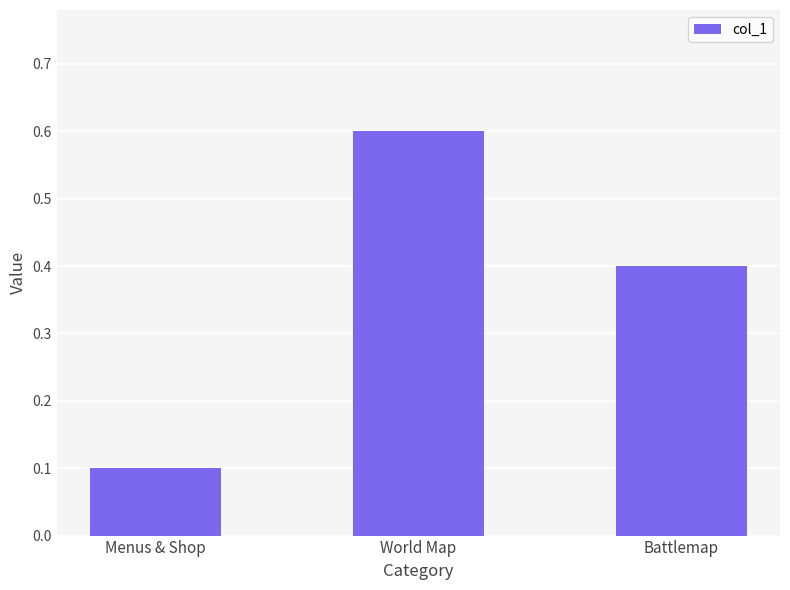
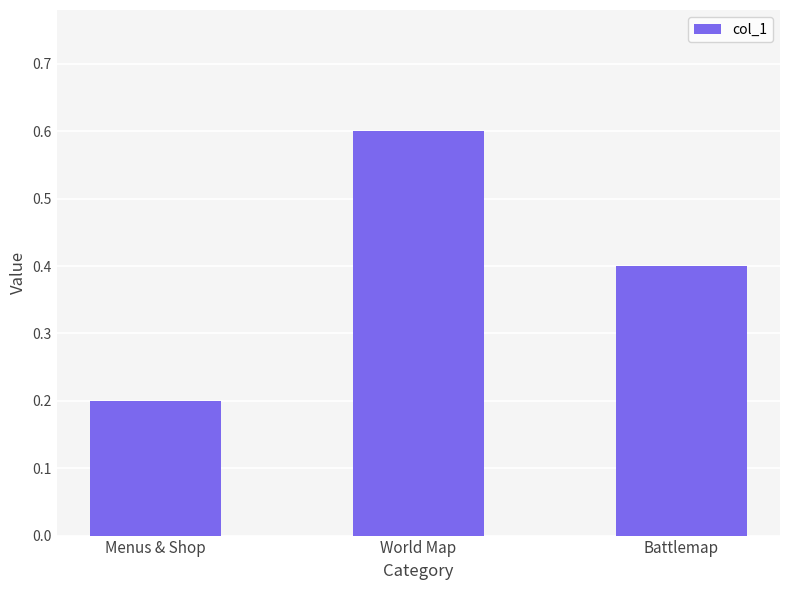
Menus & Shop: 0.1 -> 0.2
